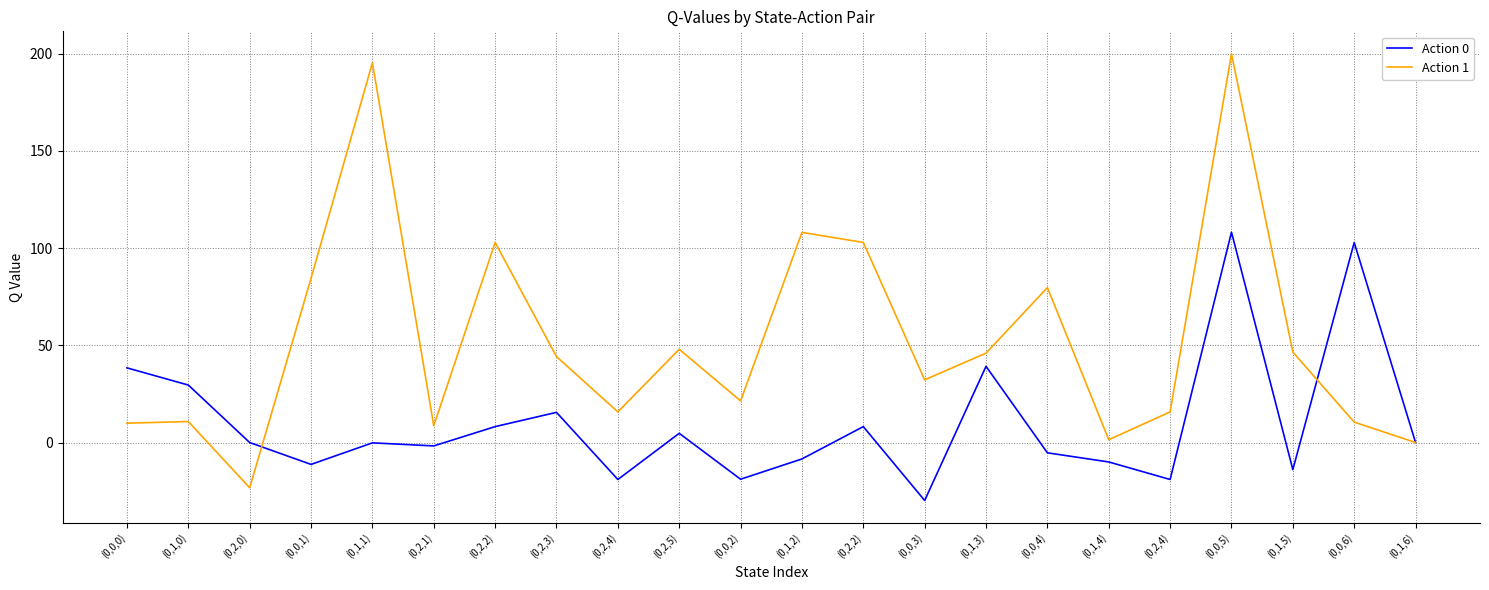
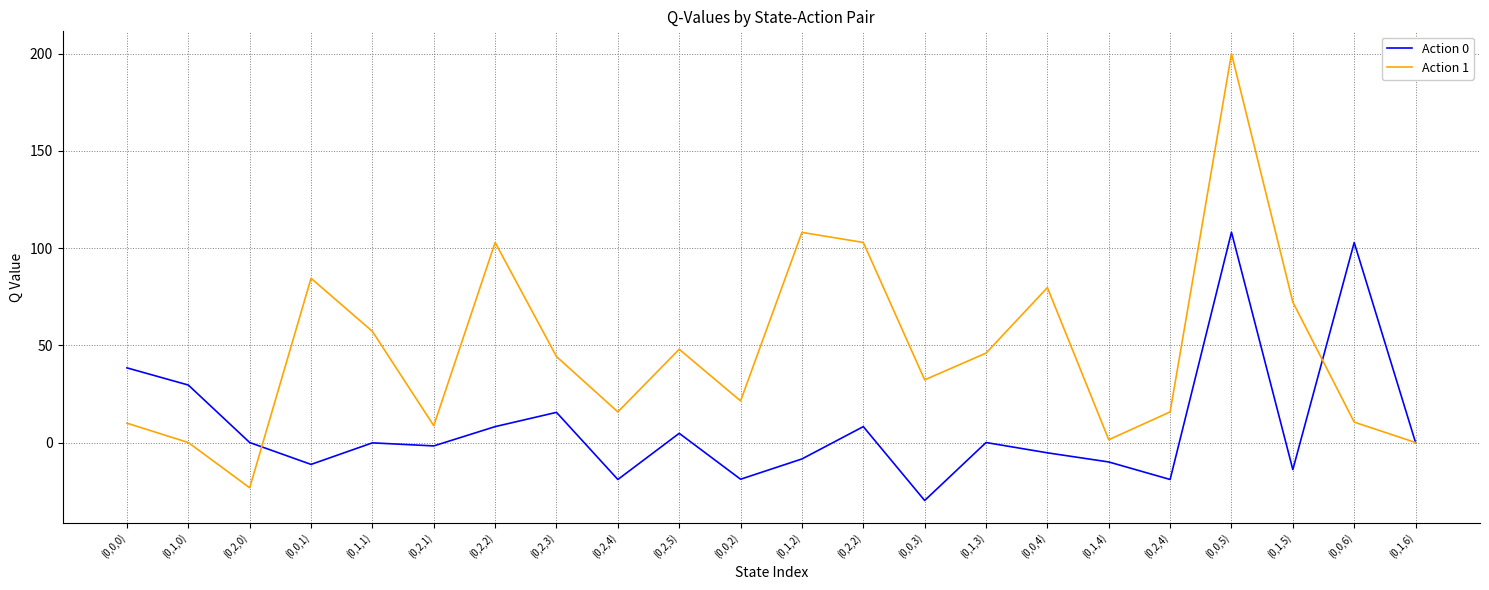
Action 1, (0,1,0): 11 -> 0
Action 1, (0,1,1): 195 -> 57
Action 0, (0,1,3): 39 -> 0
Action 1, (0,1,5): 47 -> 72
